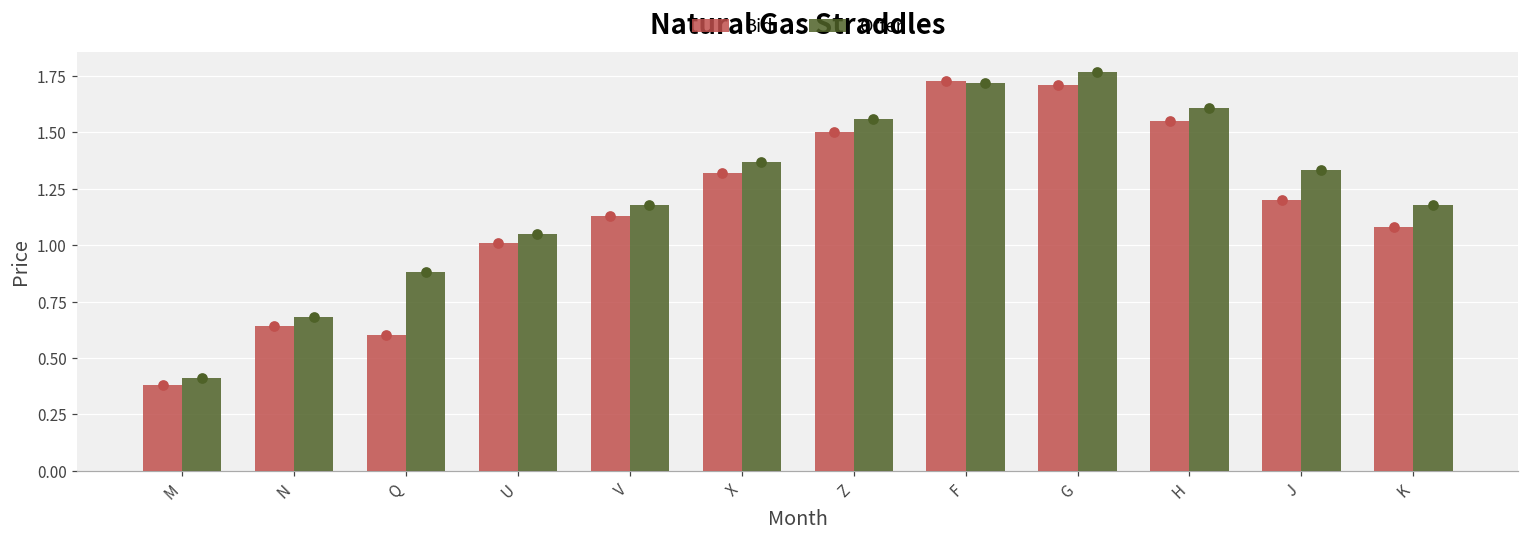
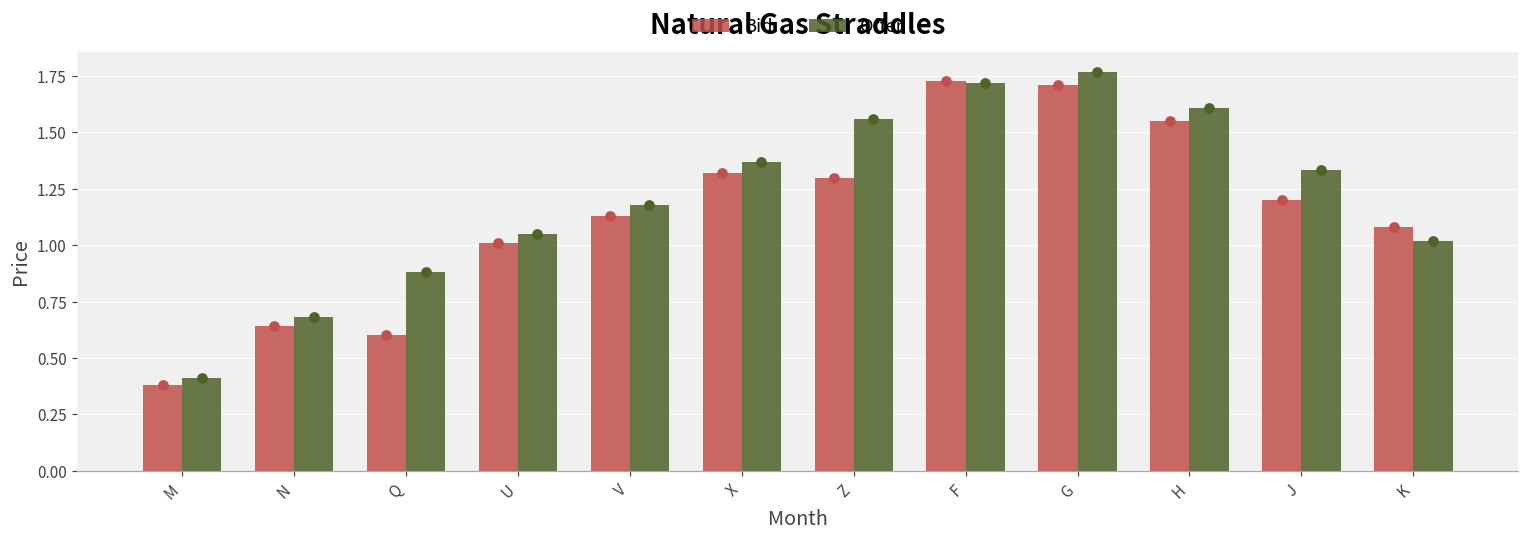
Bid, Z: 1.5 -> 1.3
Offer, K: 1.18 -> 1.02
